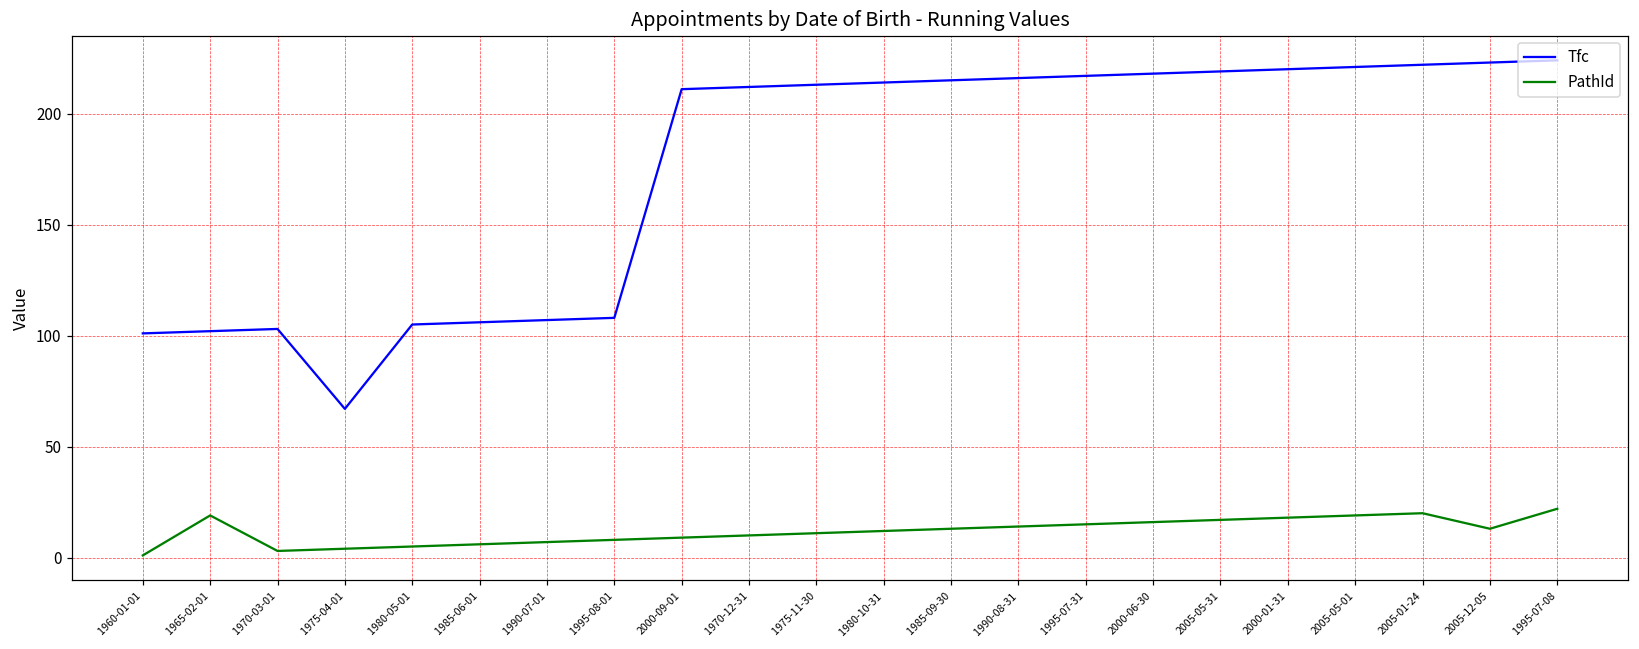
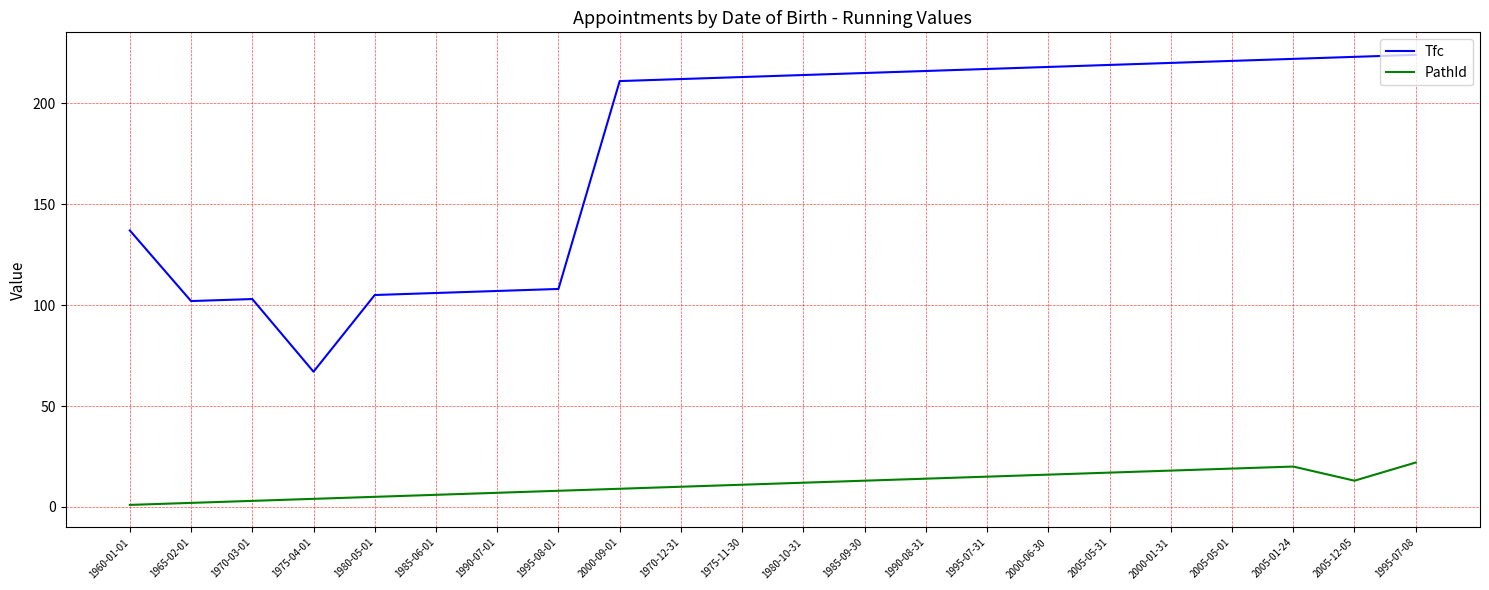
Tfc, 1960-01-01: 101 -> 137
PathId, 1965-02-01: 19 -> 2
